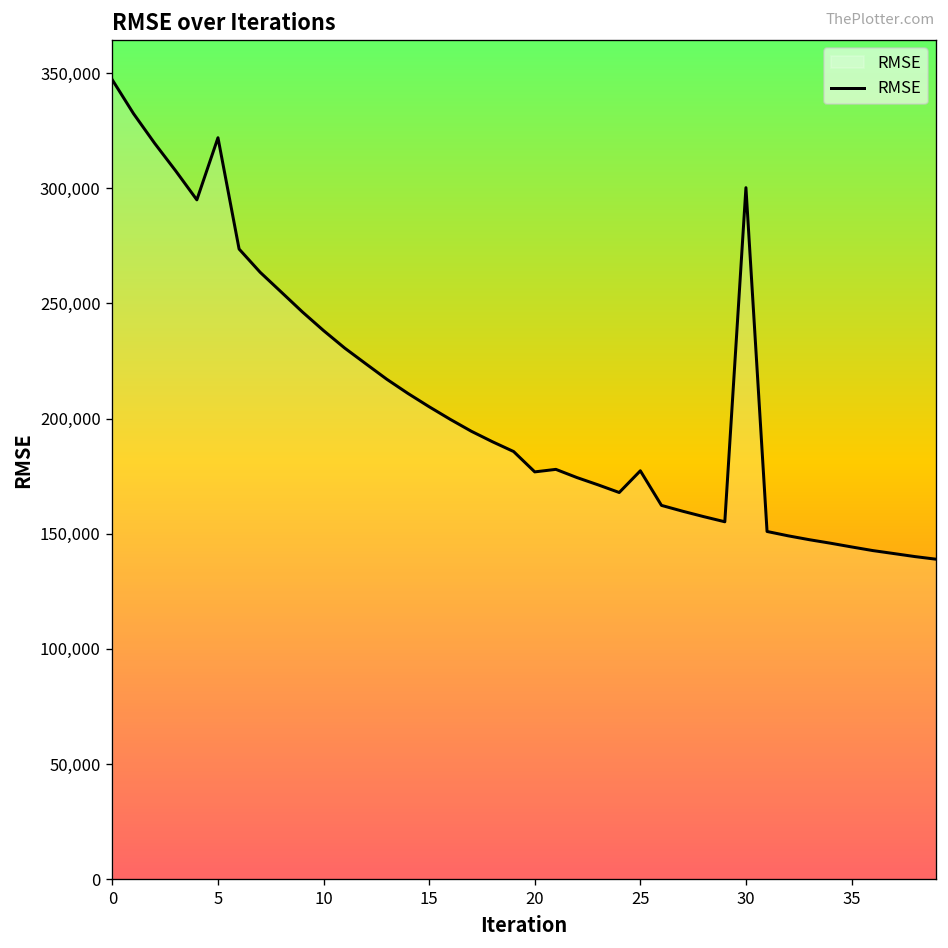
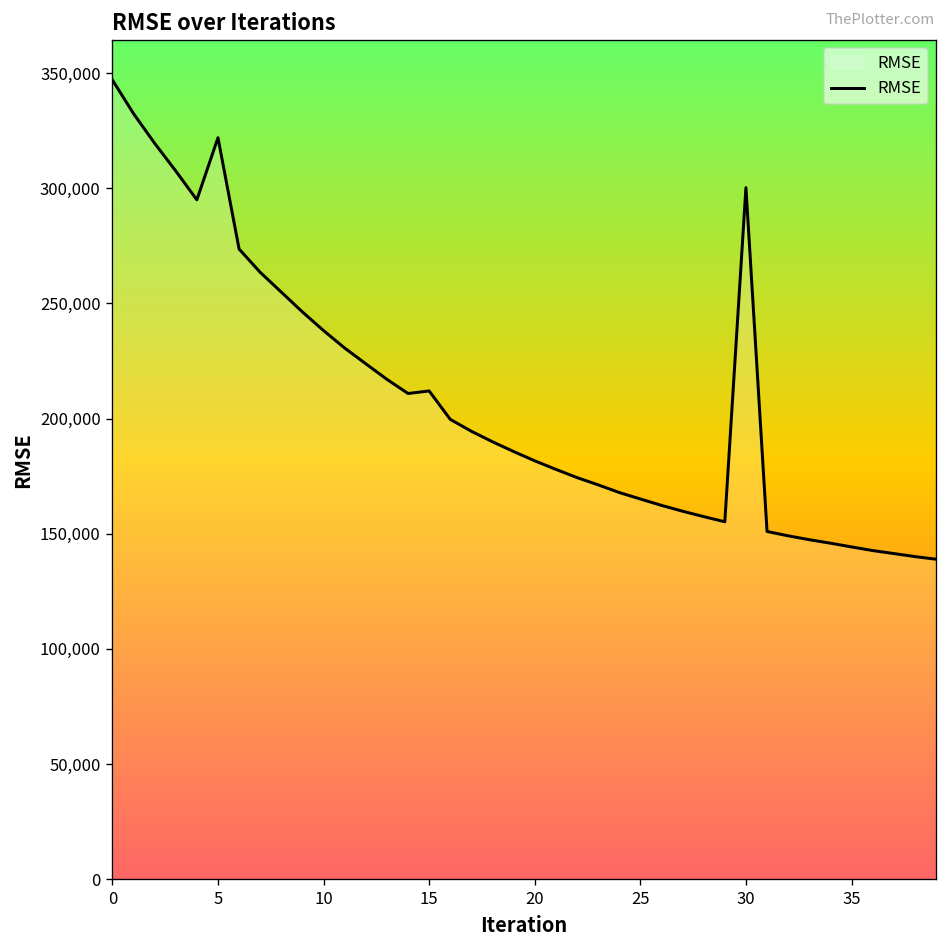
15: 205,000 -> 212,000
20: 177,000 -> 182,000
25: 177,000 -> 165,000
